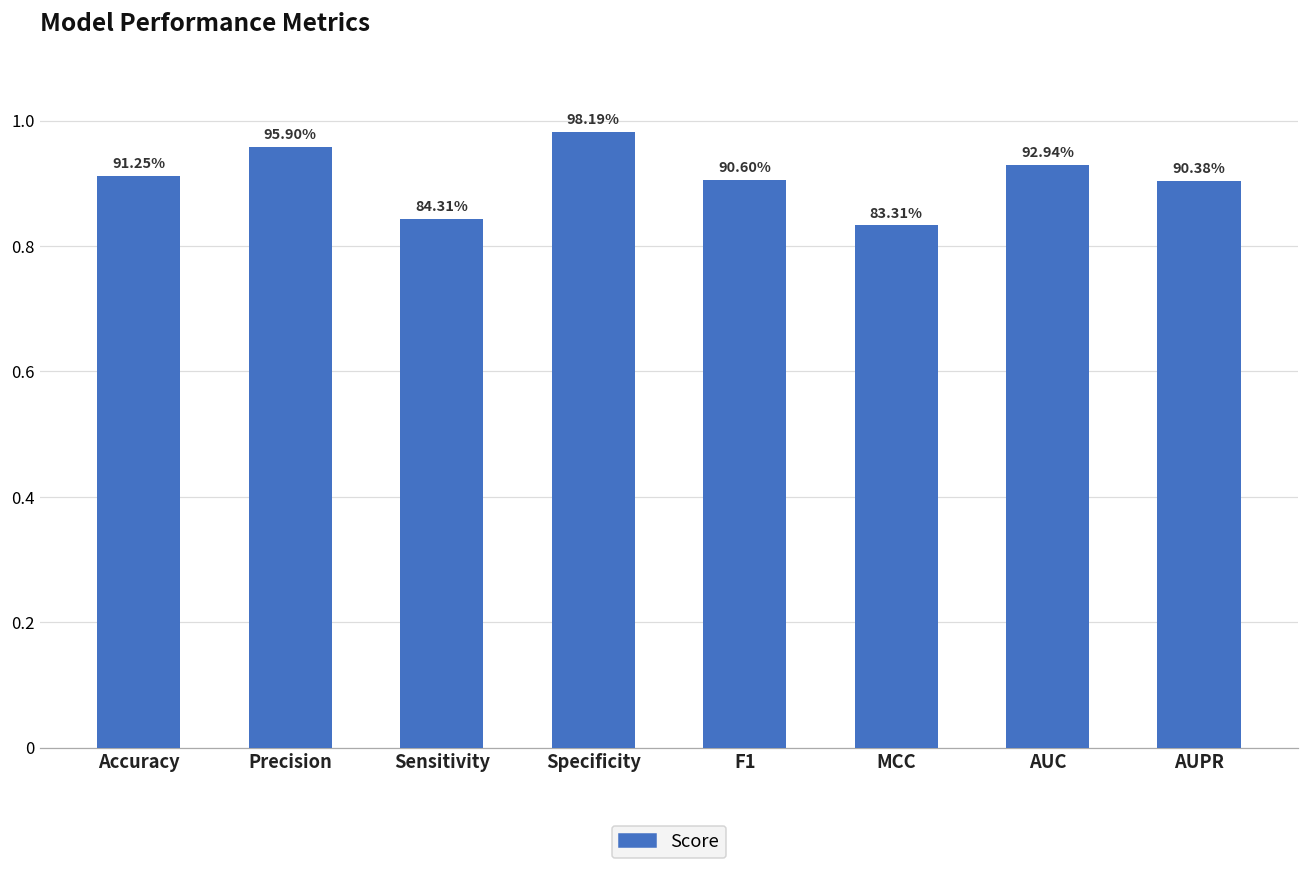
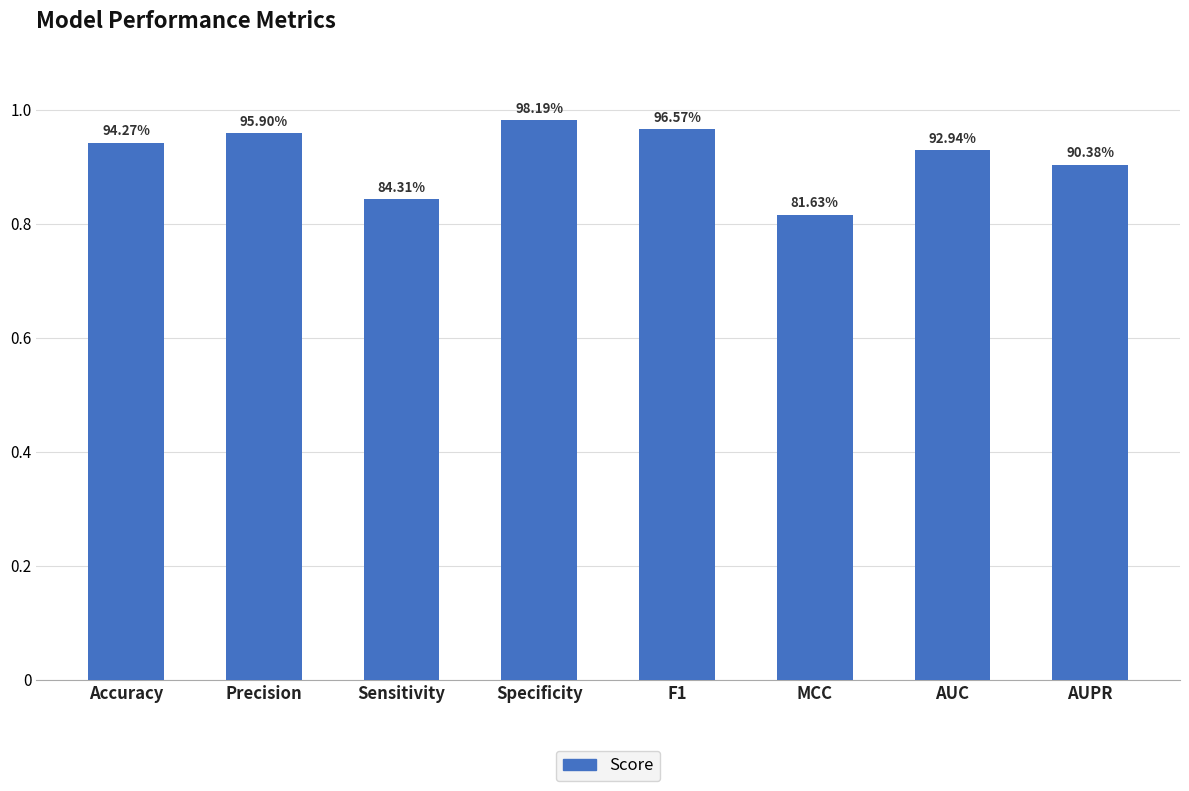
Accuracy: 91.25% -> 94.27%
F1: 90.60% -> 96.57%
MCC: 83.31% -> 81.63%
